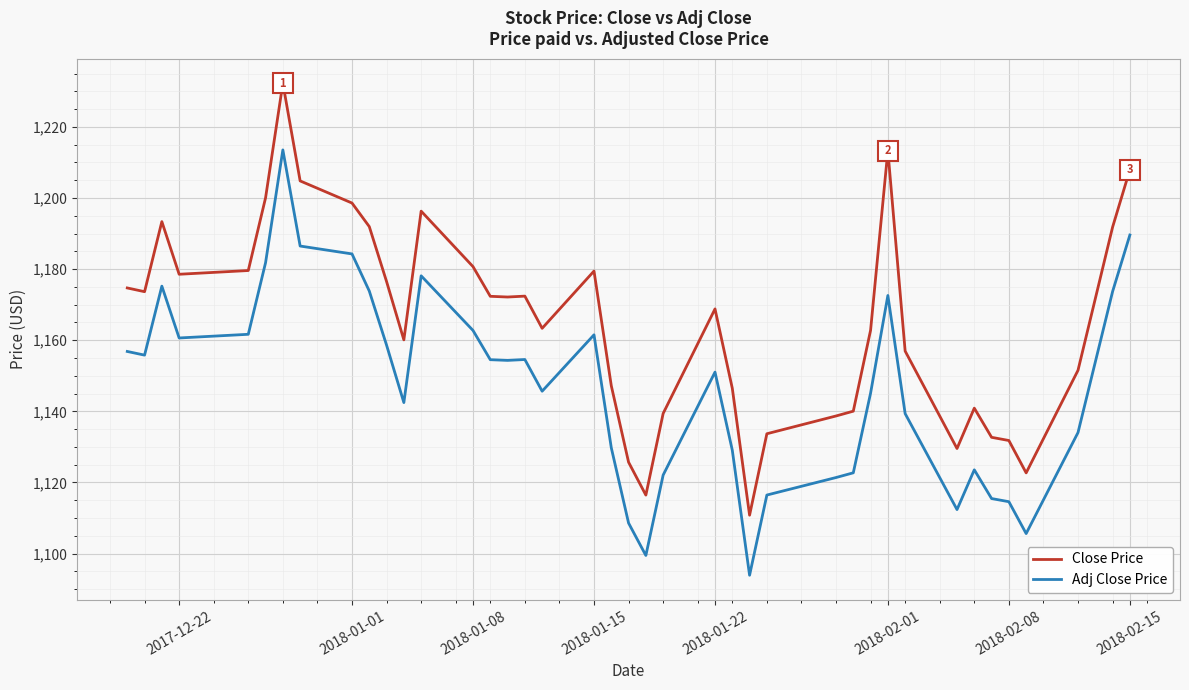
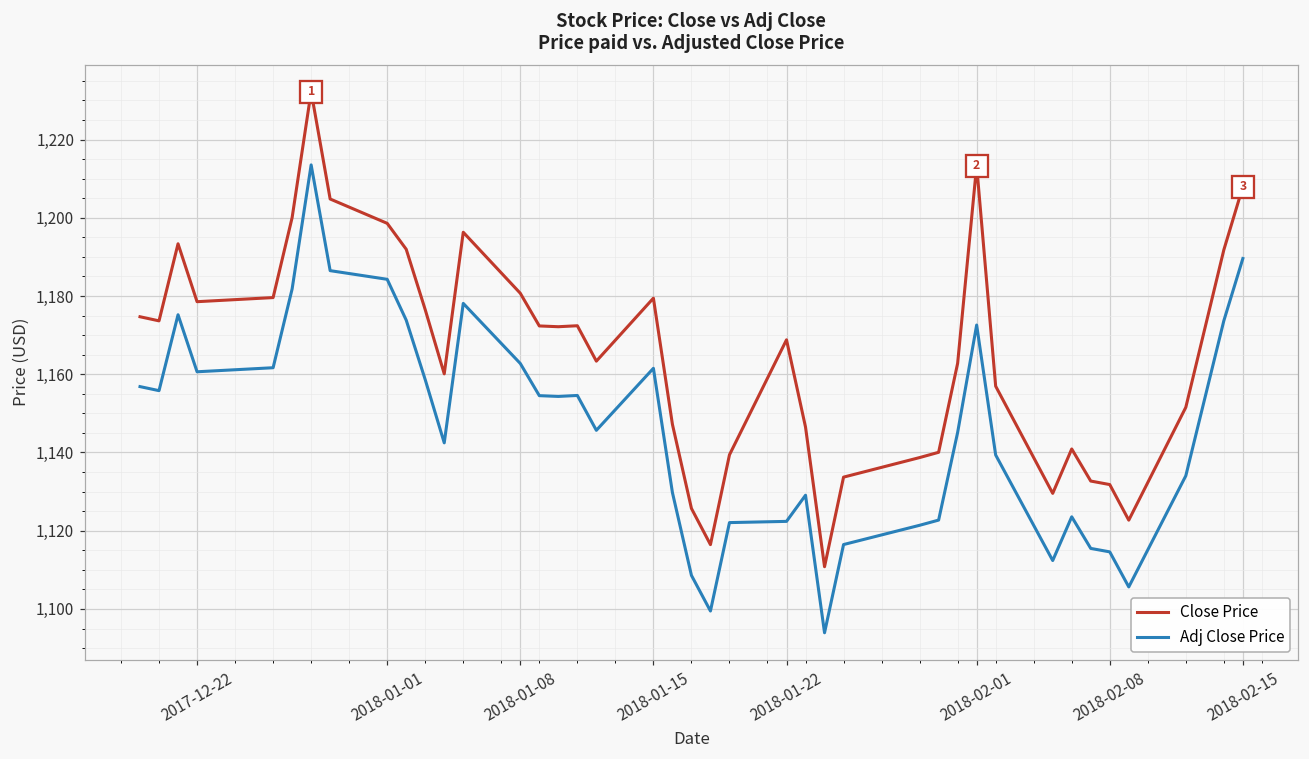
Adj Close Price, 2018-01-22: 1,151 -> 1,122
